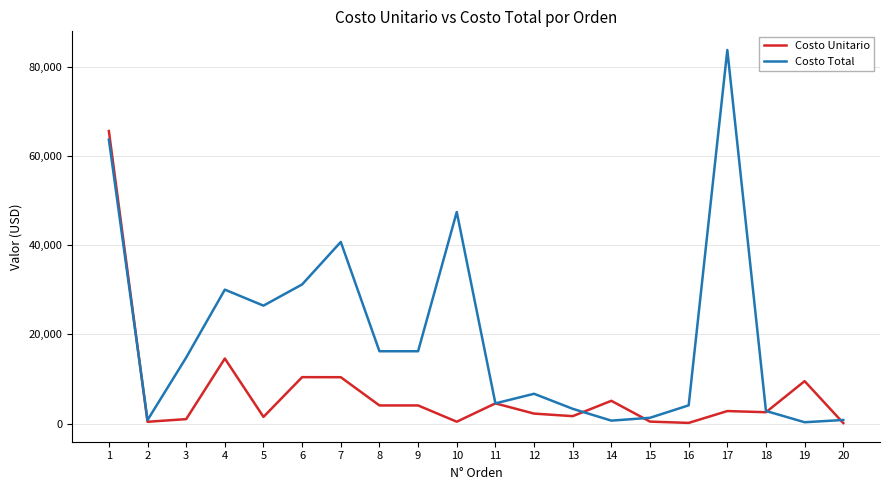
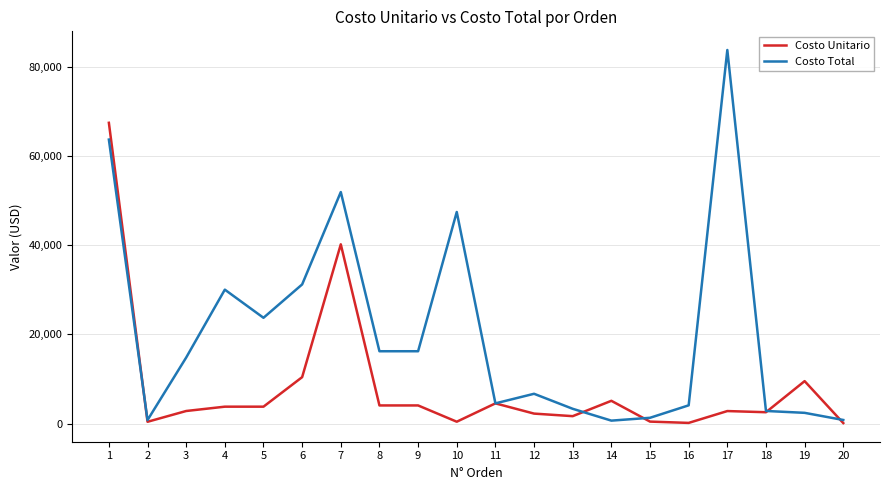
Costo Unitario, 1: 66,000 -> 68,000
Costo Unitario, 3: 1,000 -> 3,000
Costo Unitario, 4: 15,000 -> 4,000
Costo Unitario, 5: 1,000 -> 4,000
Costo Total, 5: 26,000 -> 24,000
Costo Unitario, 7: 10,000 -> 40,000
Costo Total, 7: 41,000 -> 52,000
Costo Total, 19: 0 -> 2,000
